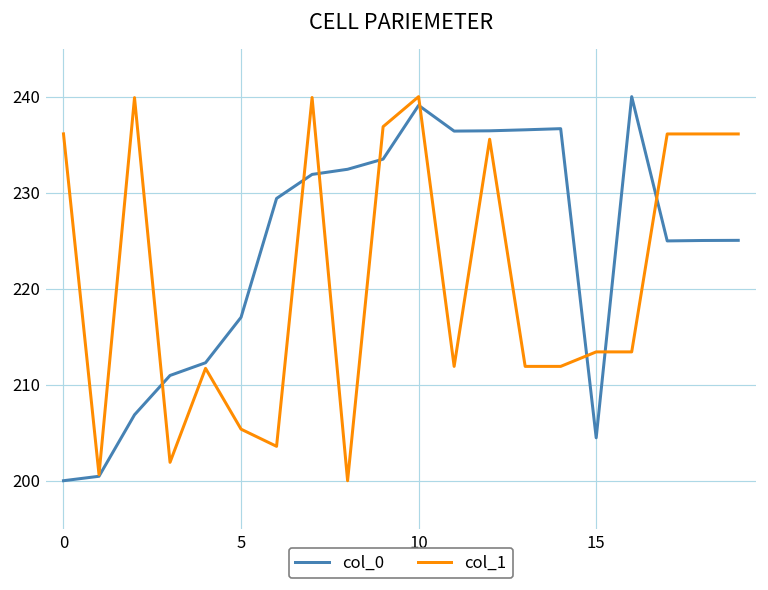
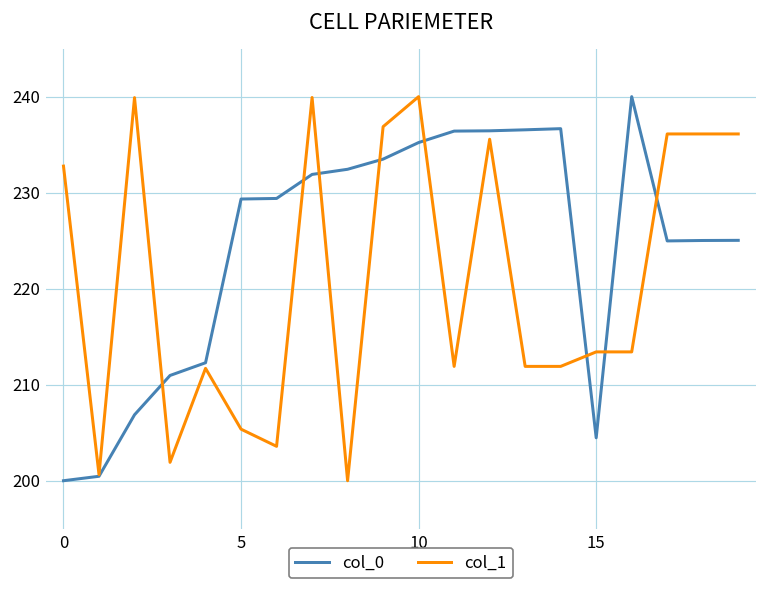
col_1, 0: 236 -> 233
col_0, 5: 217 -> 229
col_0, 10: 239 -> 235
